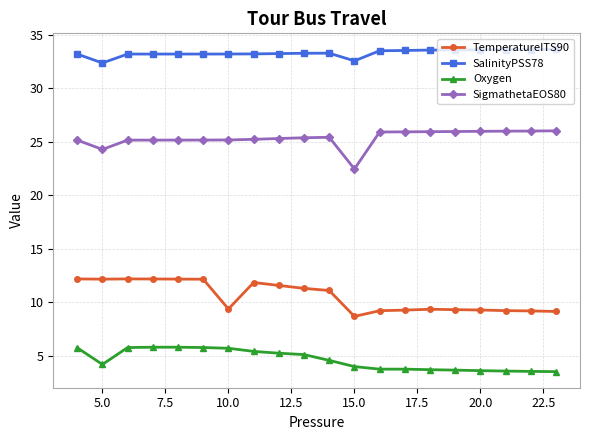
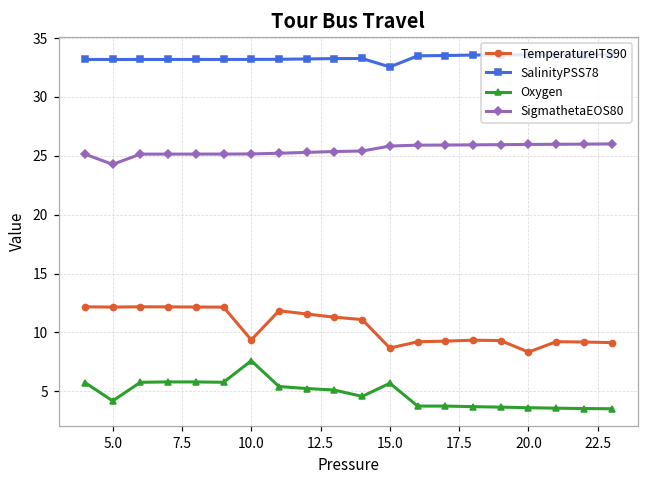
SalinityPSS78, 5.0: 32.4 -> 33.2
Oxygen, 10.0: 5.7 -> 7.6
Oxygen, 15.0: 4.0 -> 5.7
SigmathetaEOS80, 15.0: 22.5 -> 25.8
TemperatureITS90, 20.0: 9.3 -> 8.3
